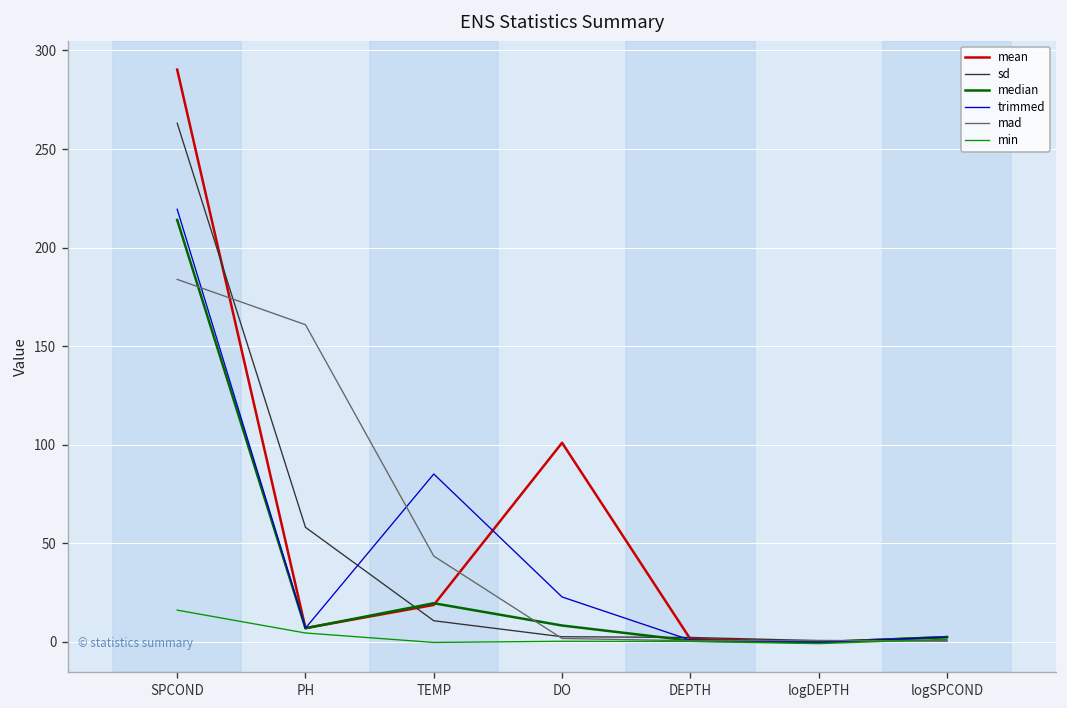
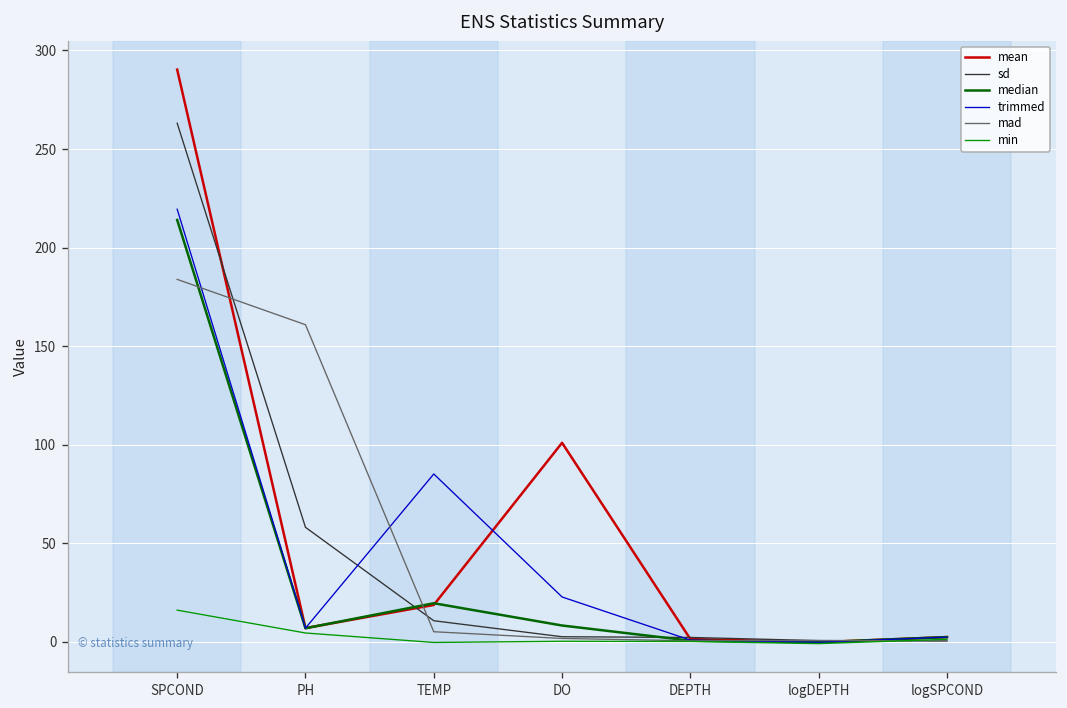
mad, TEMP: 43 -> 5
